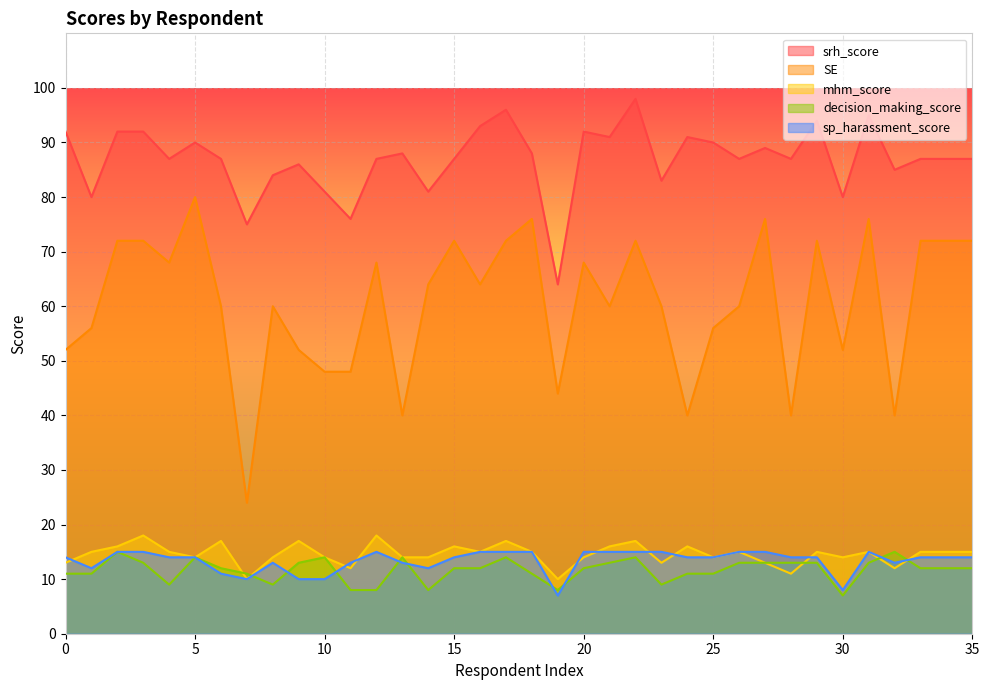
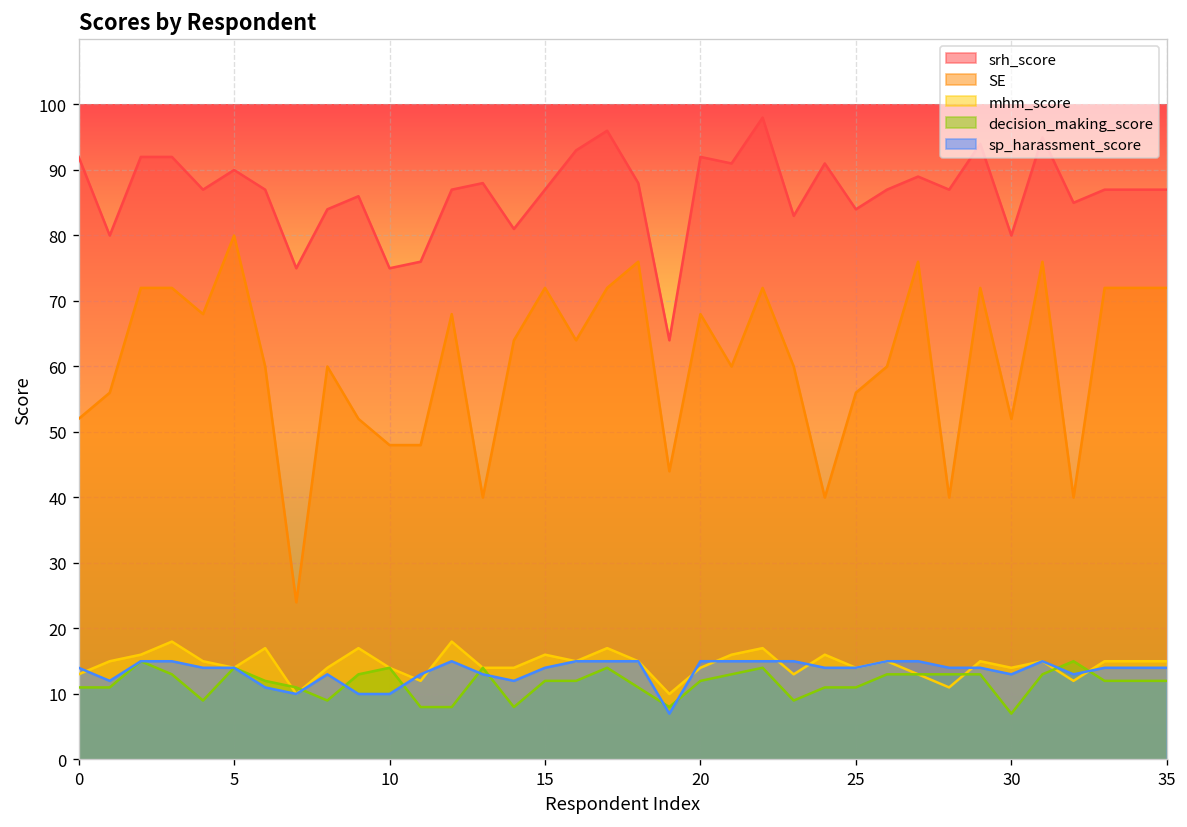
srh_score, 10: 81 -> 75
srh_score, 25: 90 -> 84
sp_harassment_score, 30: 8 -> 13
